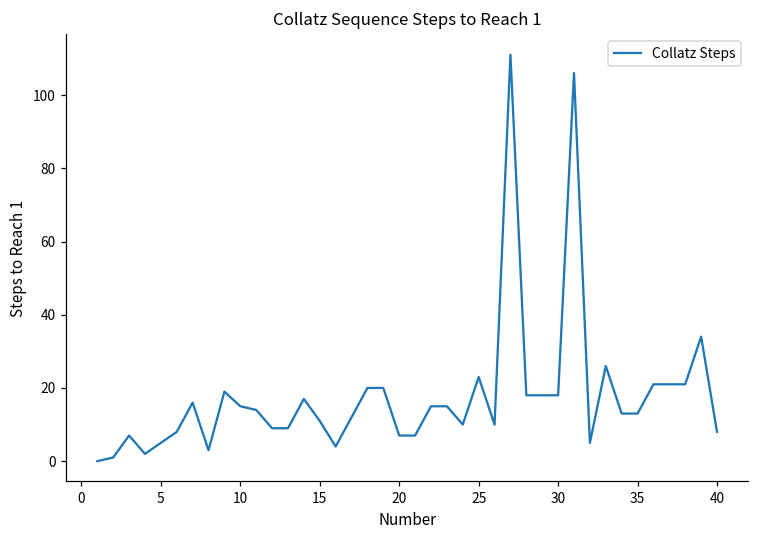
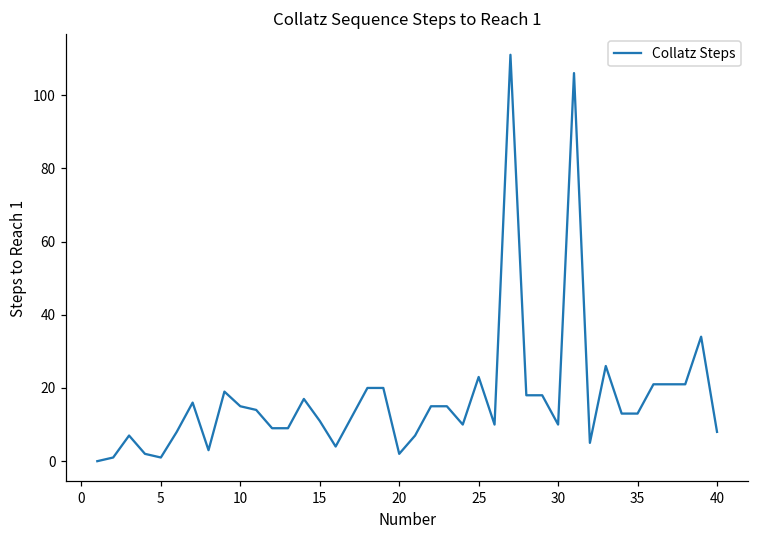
5: 5 -> 1
20: 7 -> 2
30: 18 -> 10
